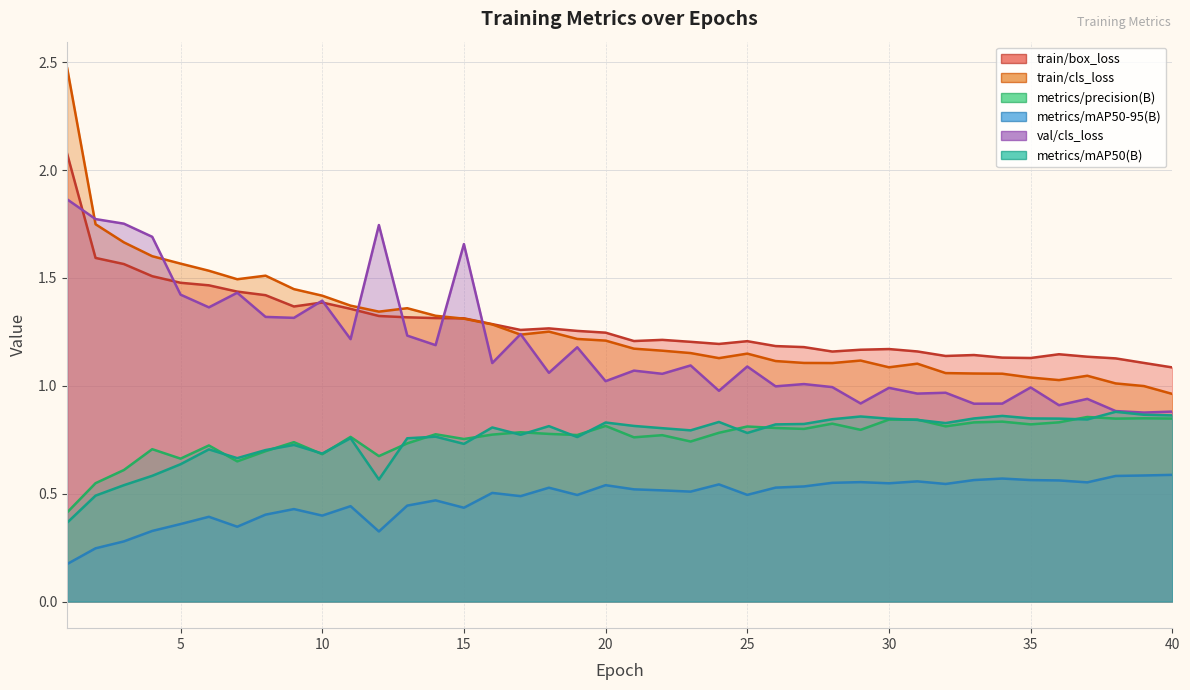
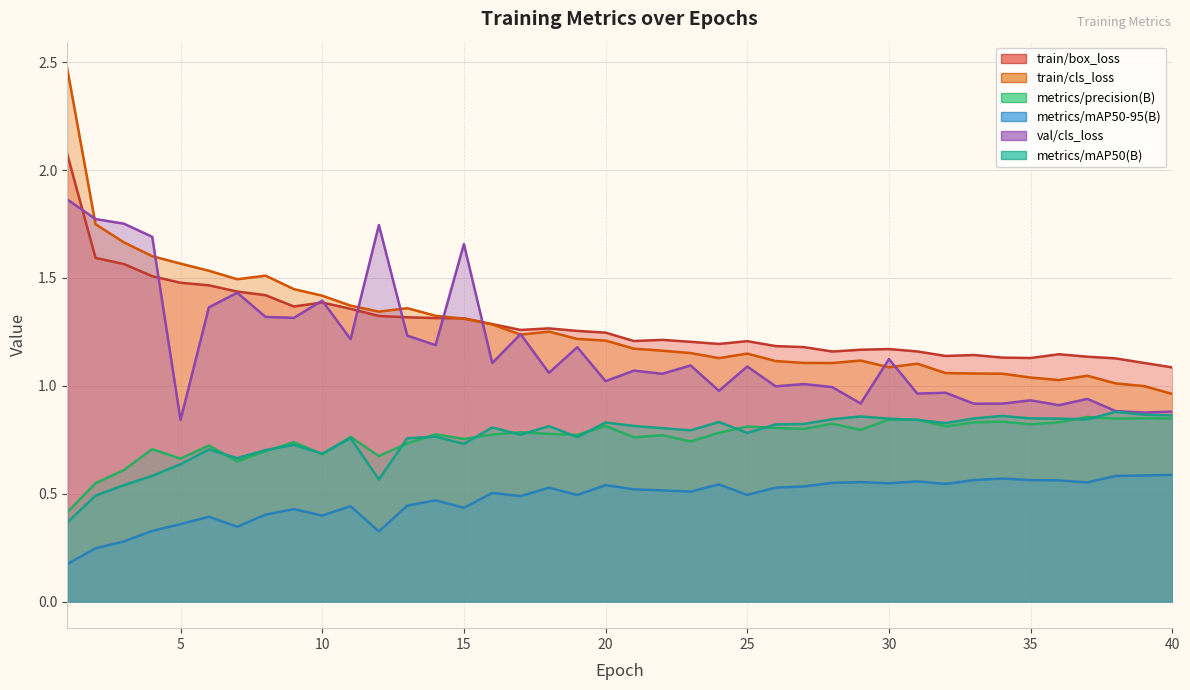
val/cls_loss, 5: 1.42 -> 0.84
val/cls_loss, 30: 0.99 -> 1.12
val/cls_loss, 35: 0.99 -> 0.93
